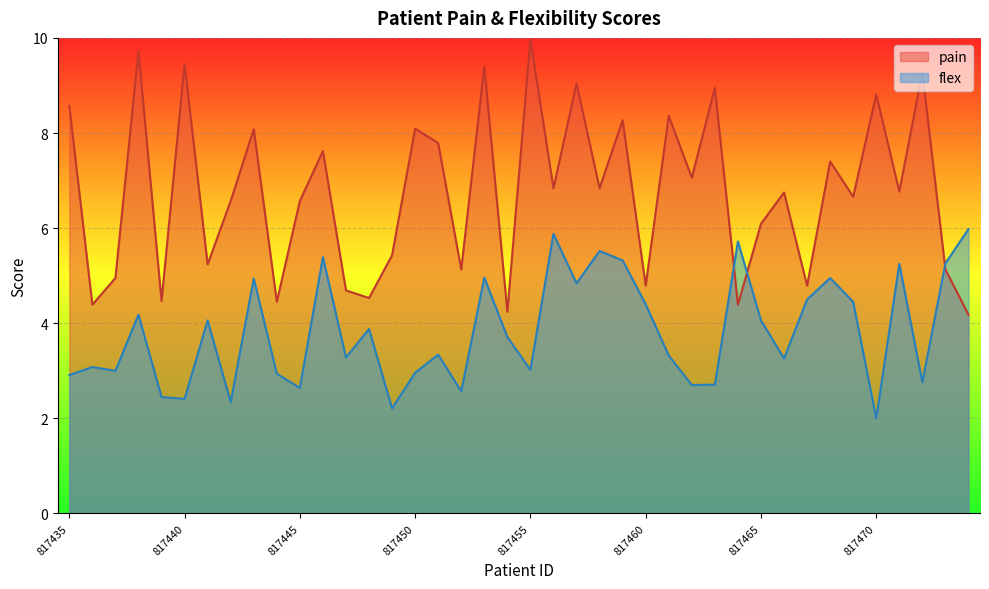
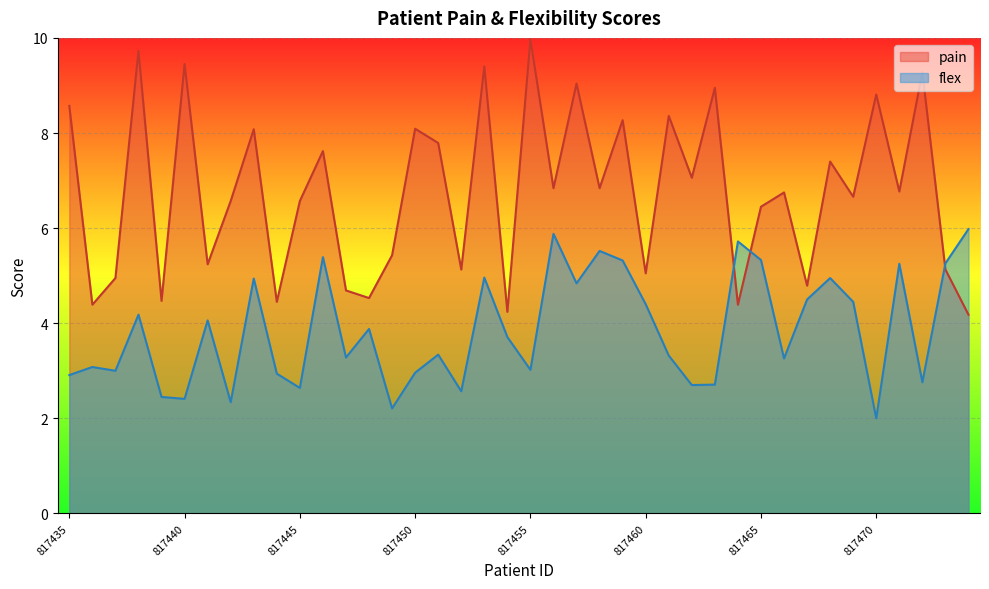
pain, 817460: 4.8 -> 5.1
pain, 817465: 6.1 -> 6.5
flex, 817465: 4.1 -> 5.3
